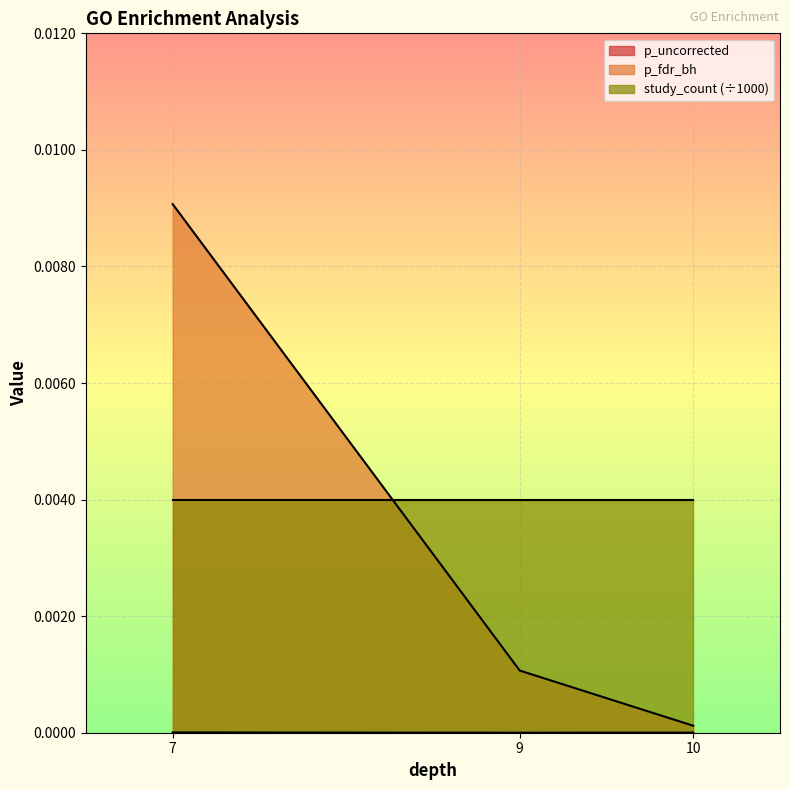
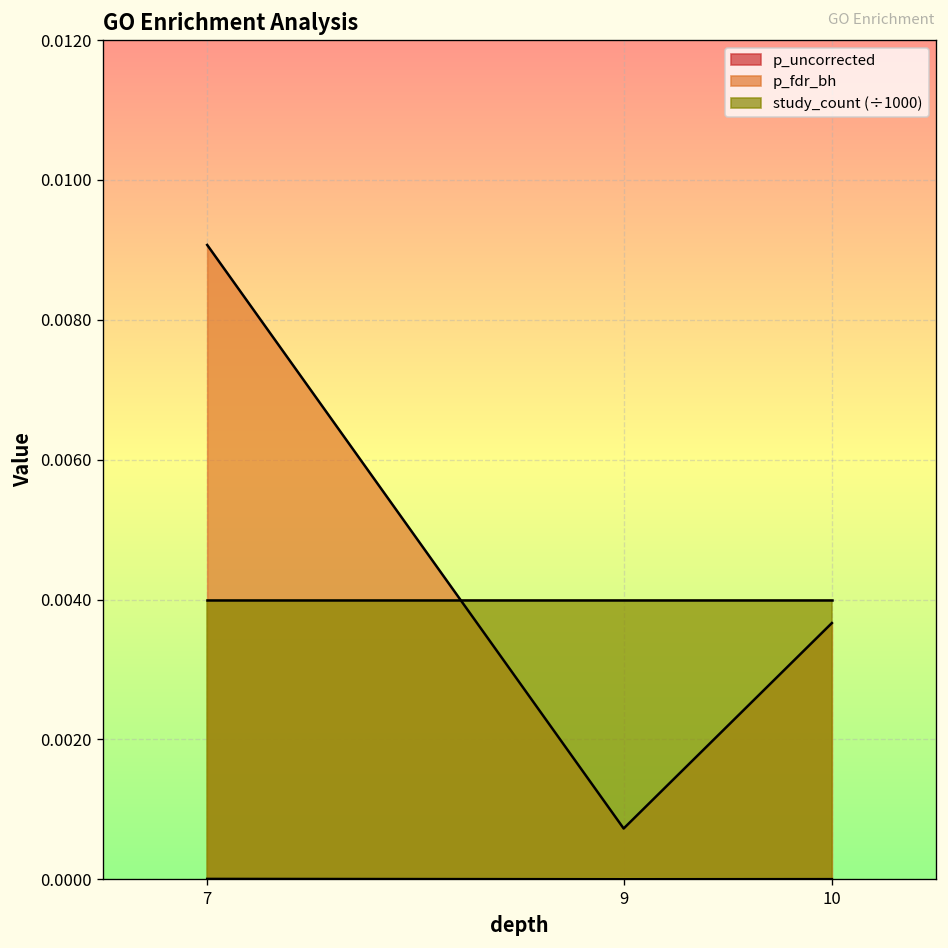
p_fdr_bh, 9: 0.0011 -> 0.0007
p_fdr_bh, 10: 0.0001 -> 0.0037
